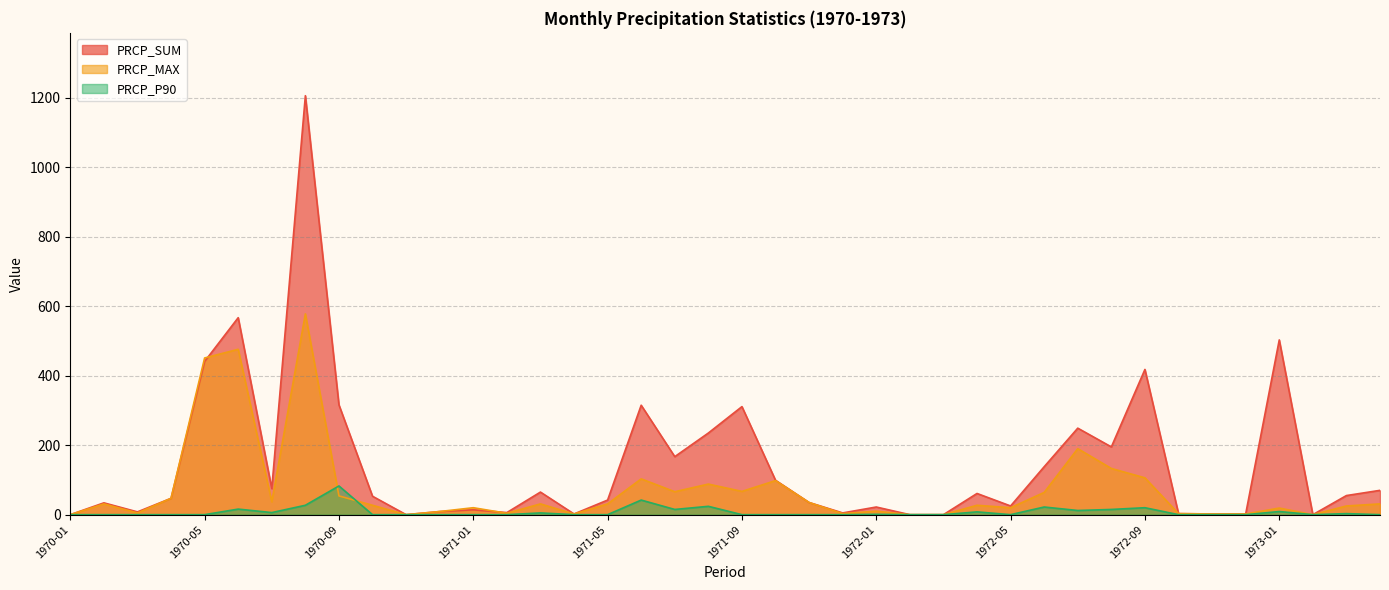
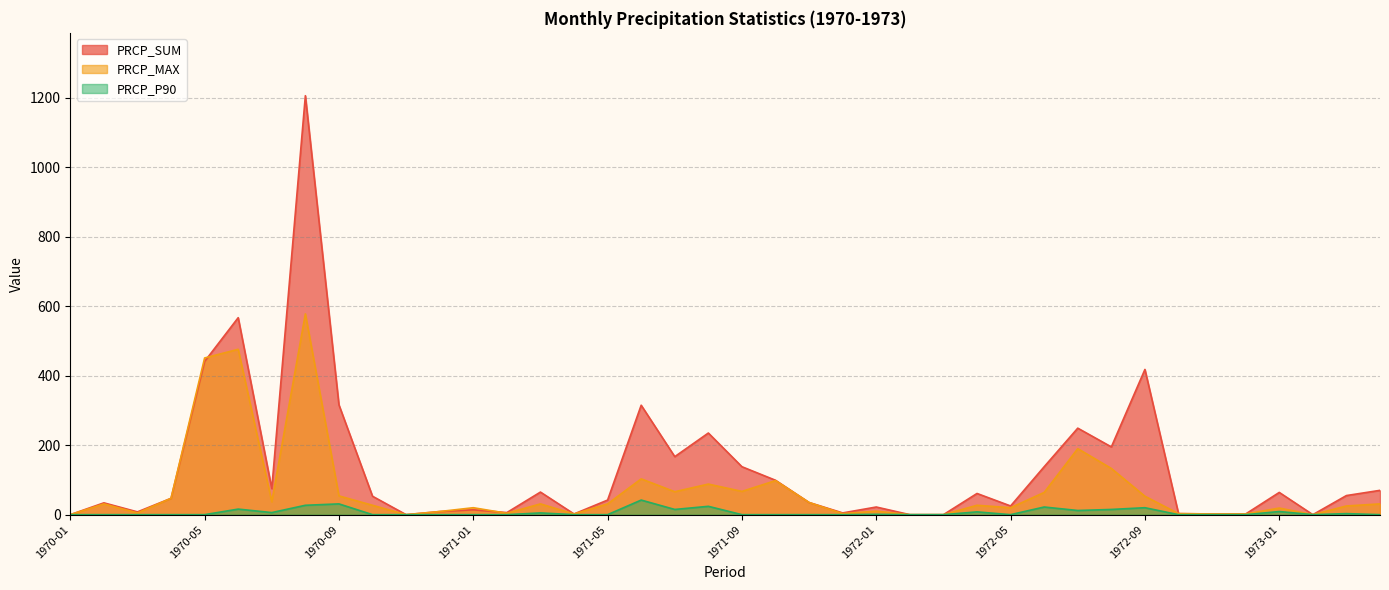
PRCP_P90, 1970-09: 80 -> 30
PRCP_SUM, 1971-09: 310 -> 140
PRCP_MAX, 1972-09: 110 -> 50
PRCP_SUM, 1973-01: 500 -> 60
